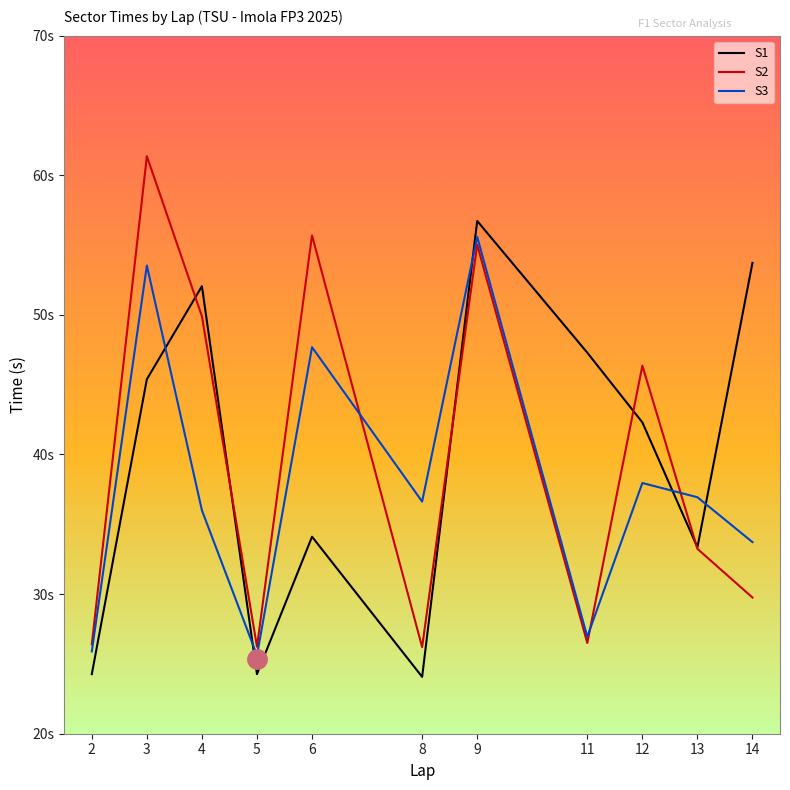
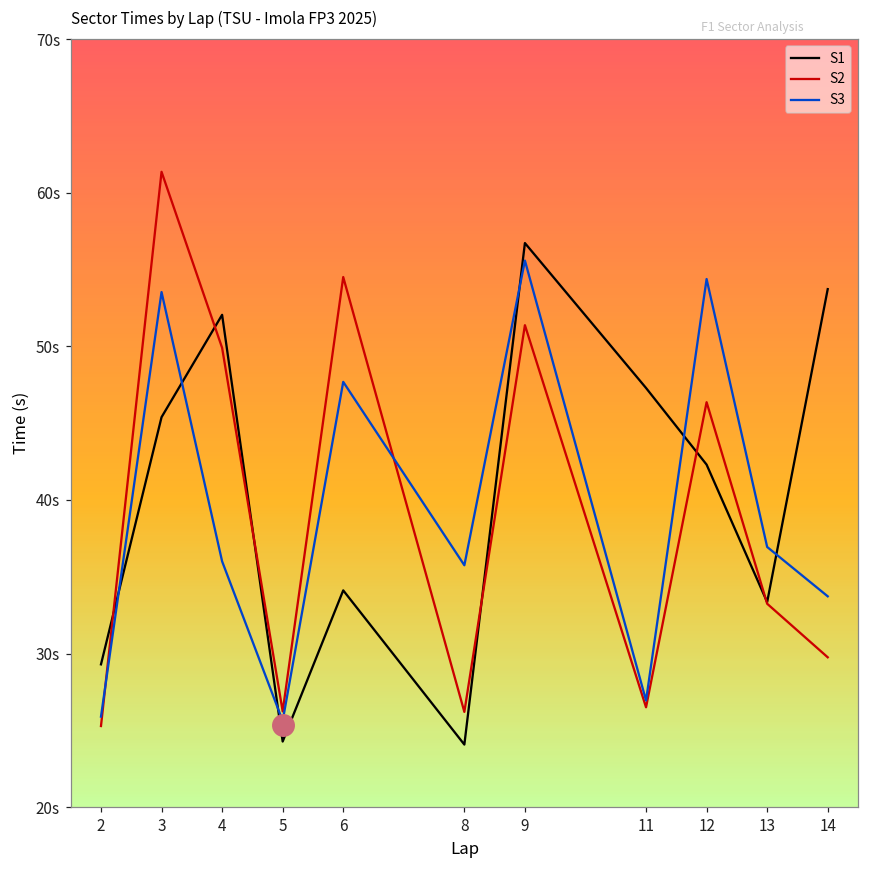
S1, 2: 24.3s -> 29.3s
S2, 2: 26.4s -> 25.3s
S2, 6: 55.7s -> 54.5s
S3, 8: 36.6s -> 35.7s
S2, 9: 55.0s -> 51.4s
S3, 12: 38.0s -> 54.4s
